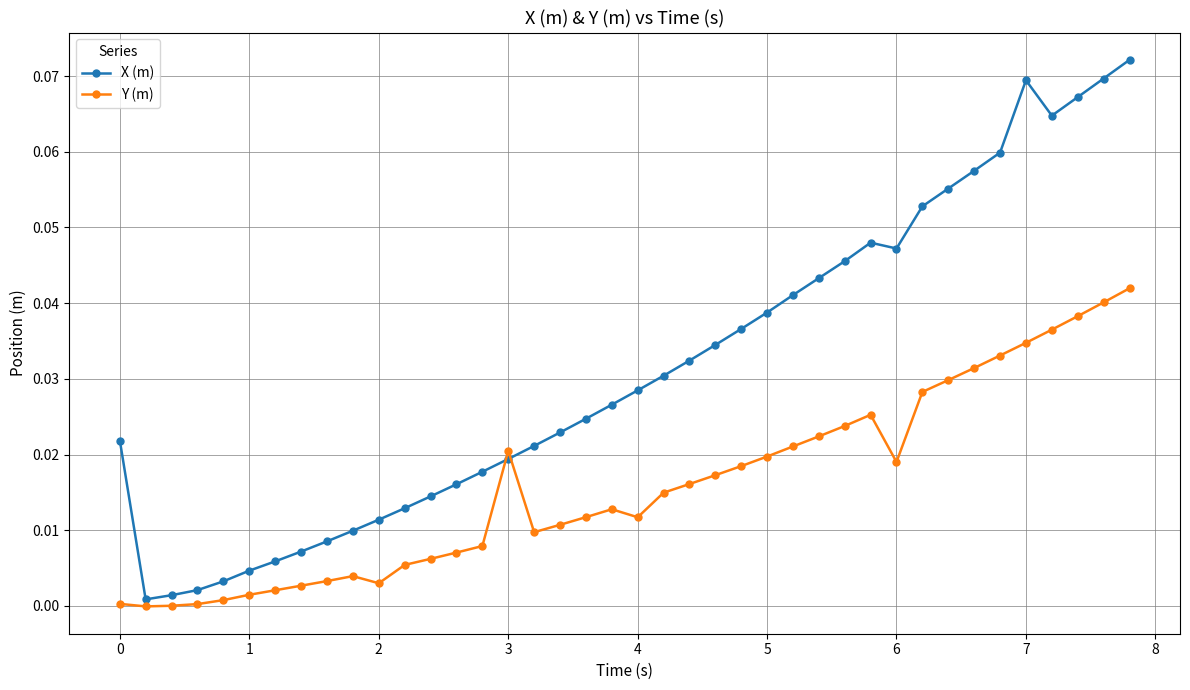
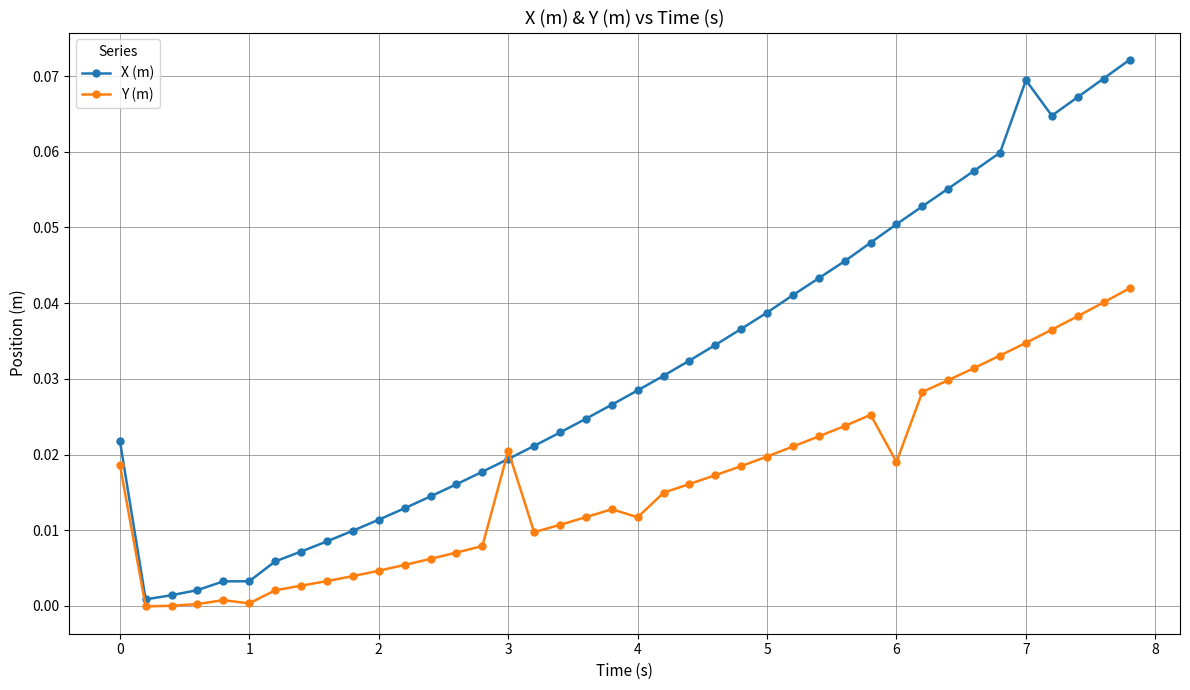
Y (m), 0: 0.000 -> 0.019
X (m), 1: 0.005 -> 0.003
Y (m), 1: 0.001 -> 0.000
Y (m), 2: 0.003 -> 0.005
X (m), 6: 0.047 -> 0.050
